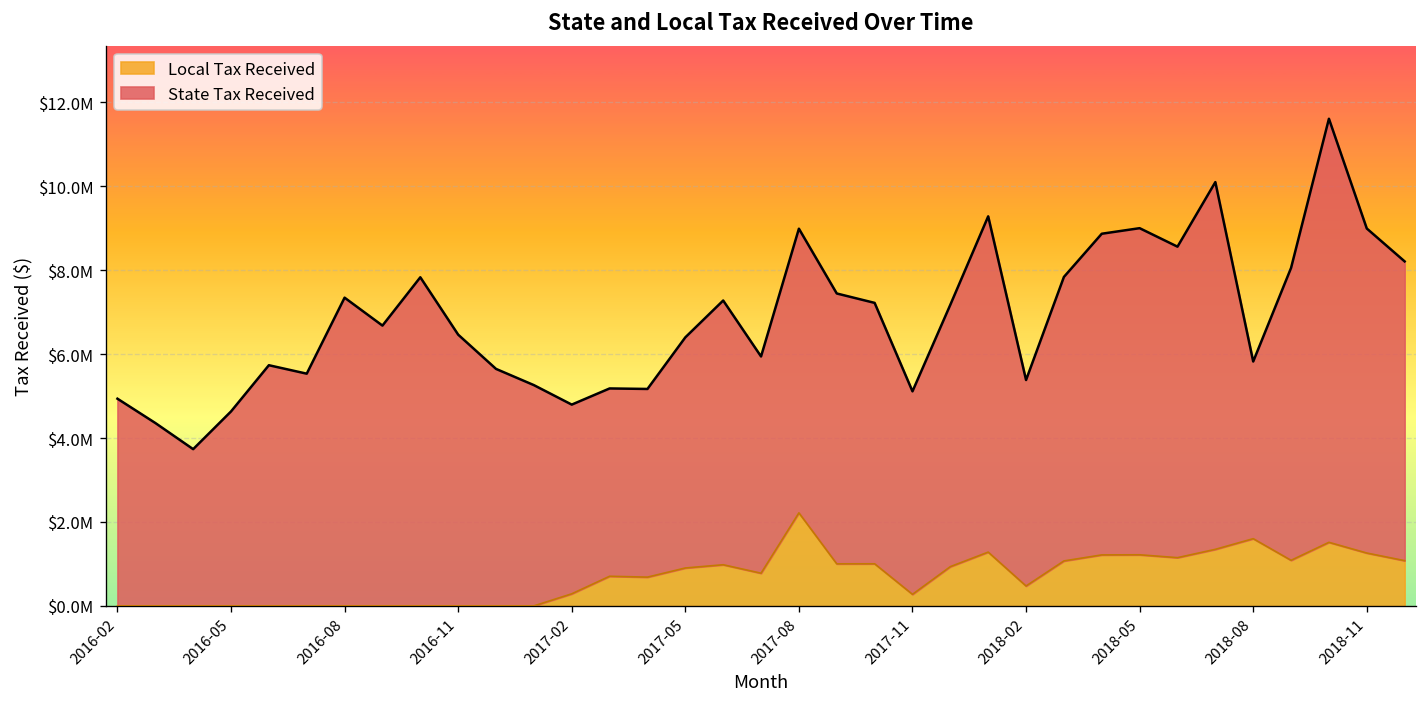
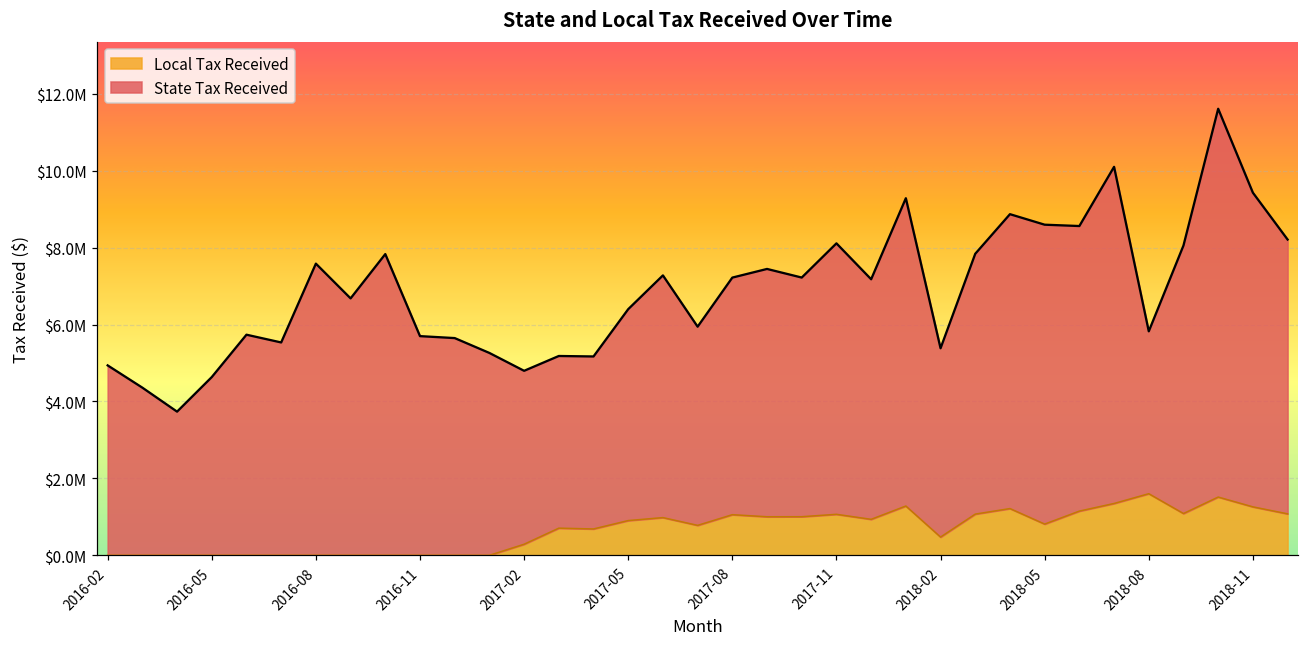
State Tax Received, 2016-08: $7300000 -> $7600000
State Tax Received, 2016-11: $6500000 -> $5700000
Local Tax Received, 2017-08: $2200000 -> $1100000
State Tax Received, 2017-08: $6800000 -> $6200000
Local Tax Received, 2017-11: $300000 -> $1100000
State Tax Received, 2017-11: $4800000 -> $7000000
Local Tax Received, 2018-05: $1200000 -> $800000
State Tax Received, 2018-11: $7700000 -> $8200000
